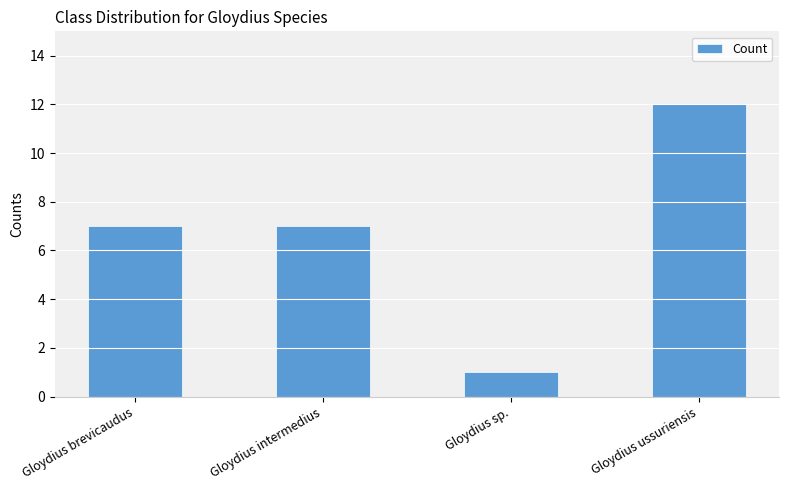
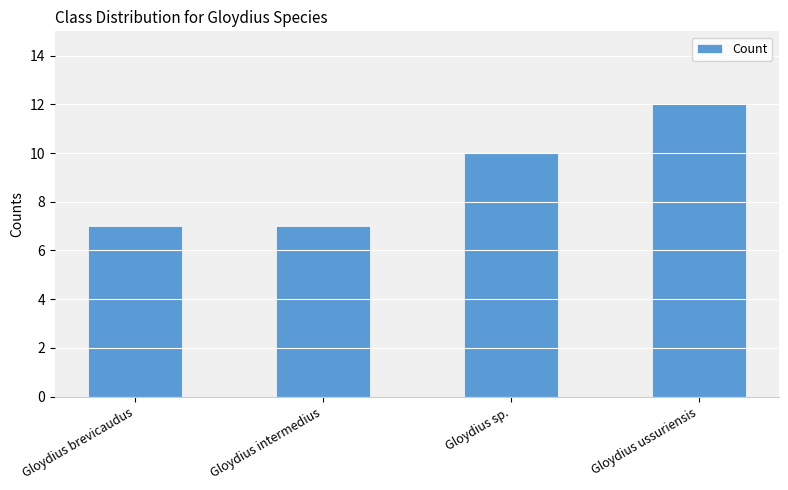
Gloydius sp.: 1 -> 10
